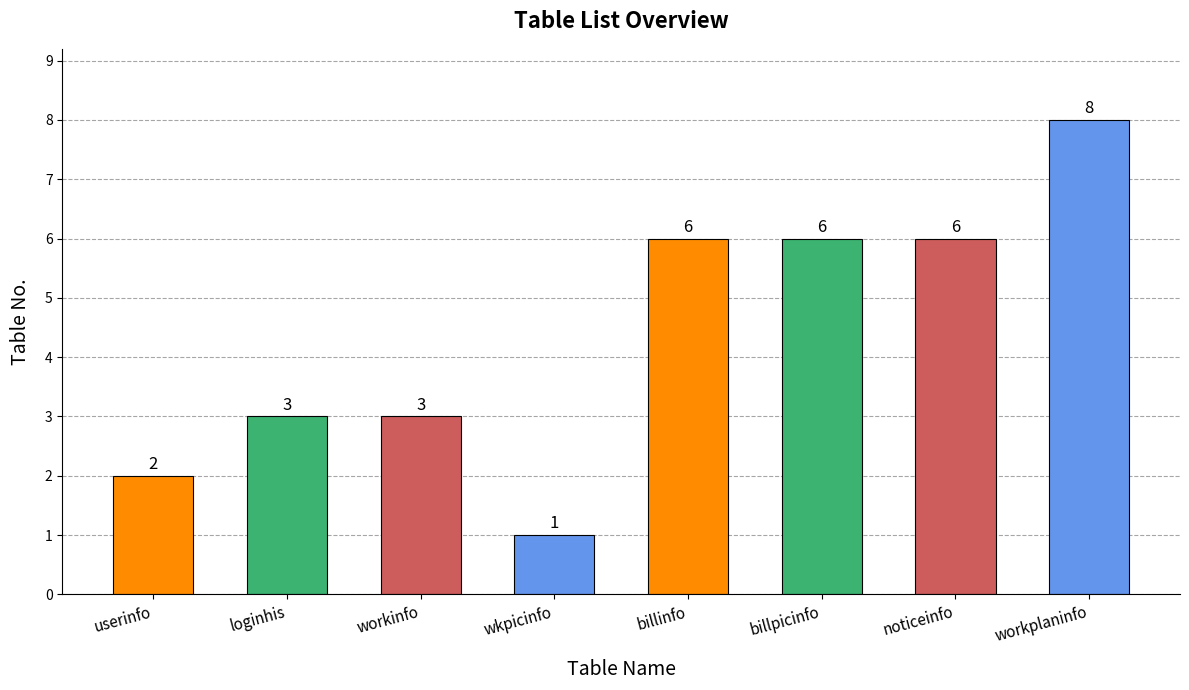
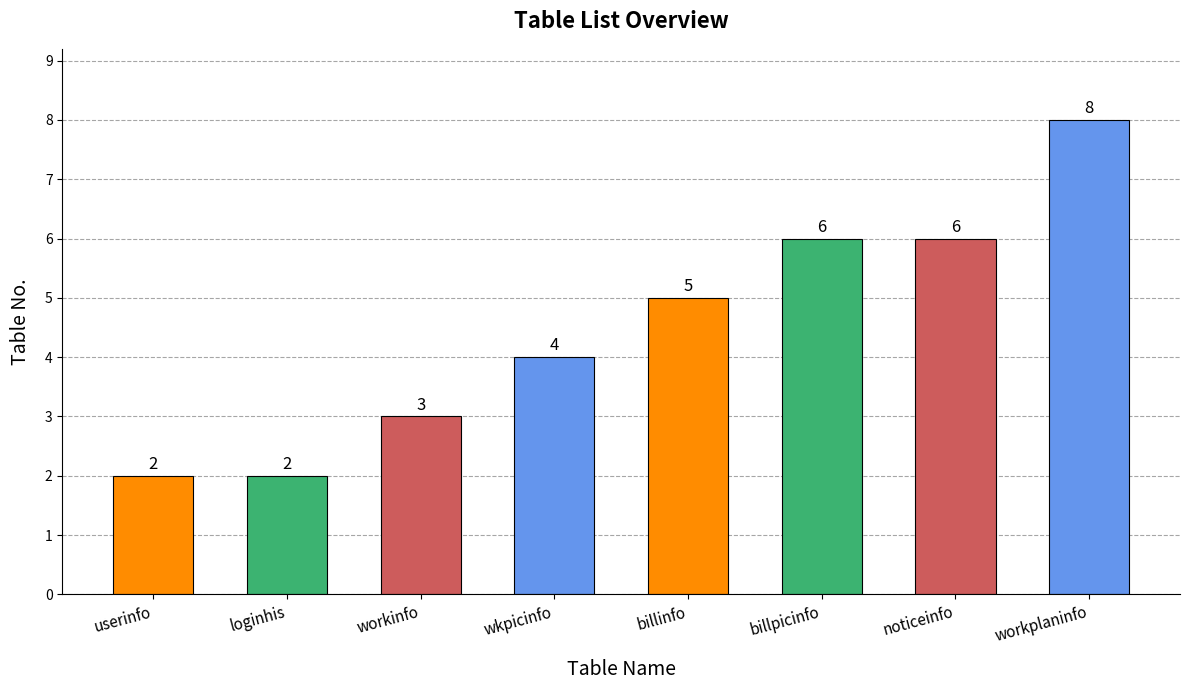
loginhis: 3 -> 2
wkpicinfo: 1 -> 4
billinfo: 6 -> 5
